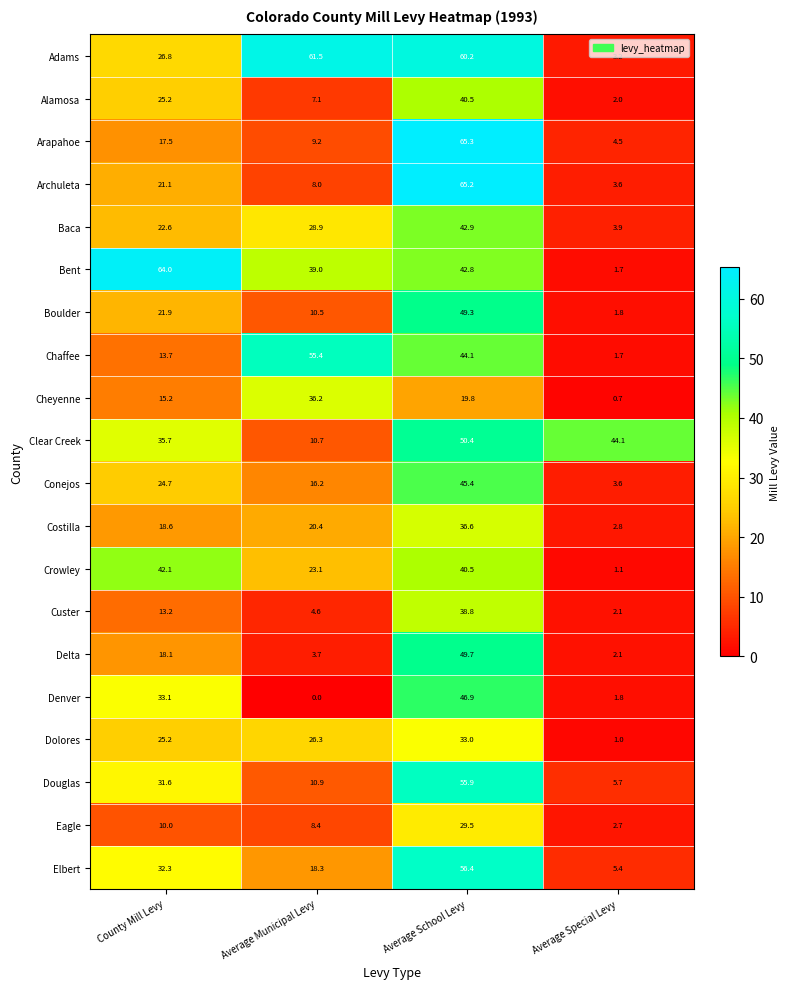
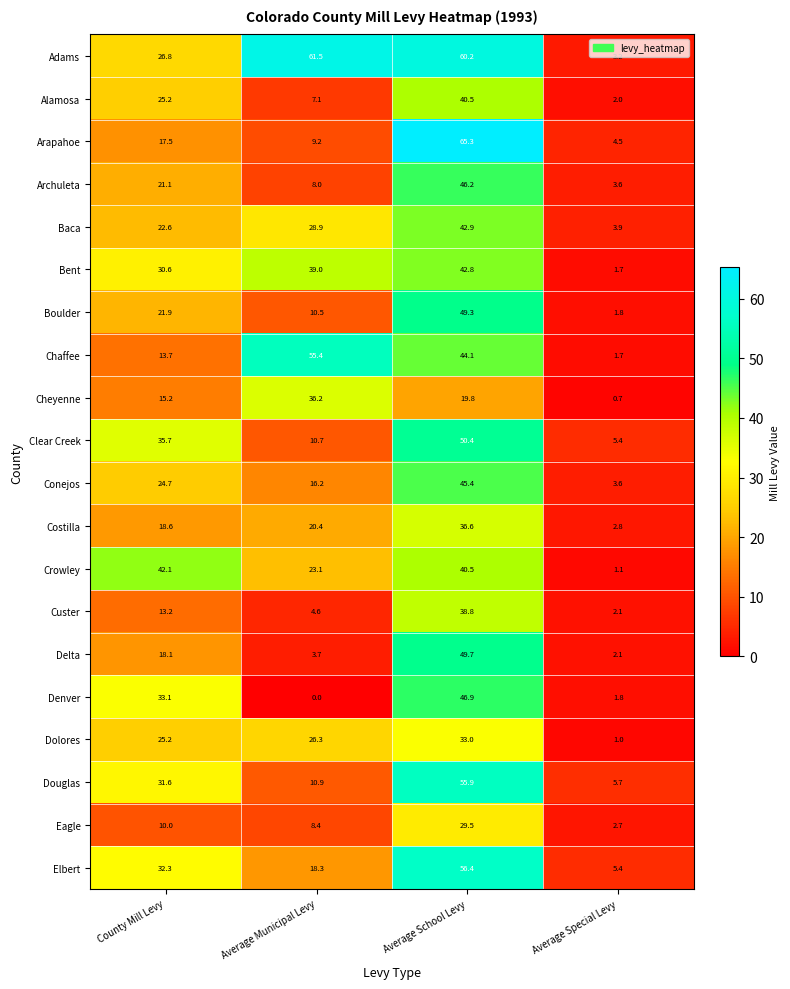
Archuleta, Average School Levy: 65.2 -> 46.2
Bent, County Mill Levy: 64.0 -> 30.6
Clear Creek, Average Special Levy: 44.1 -> 5.4
